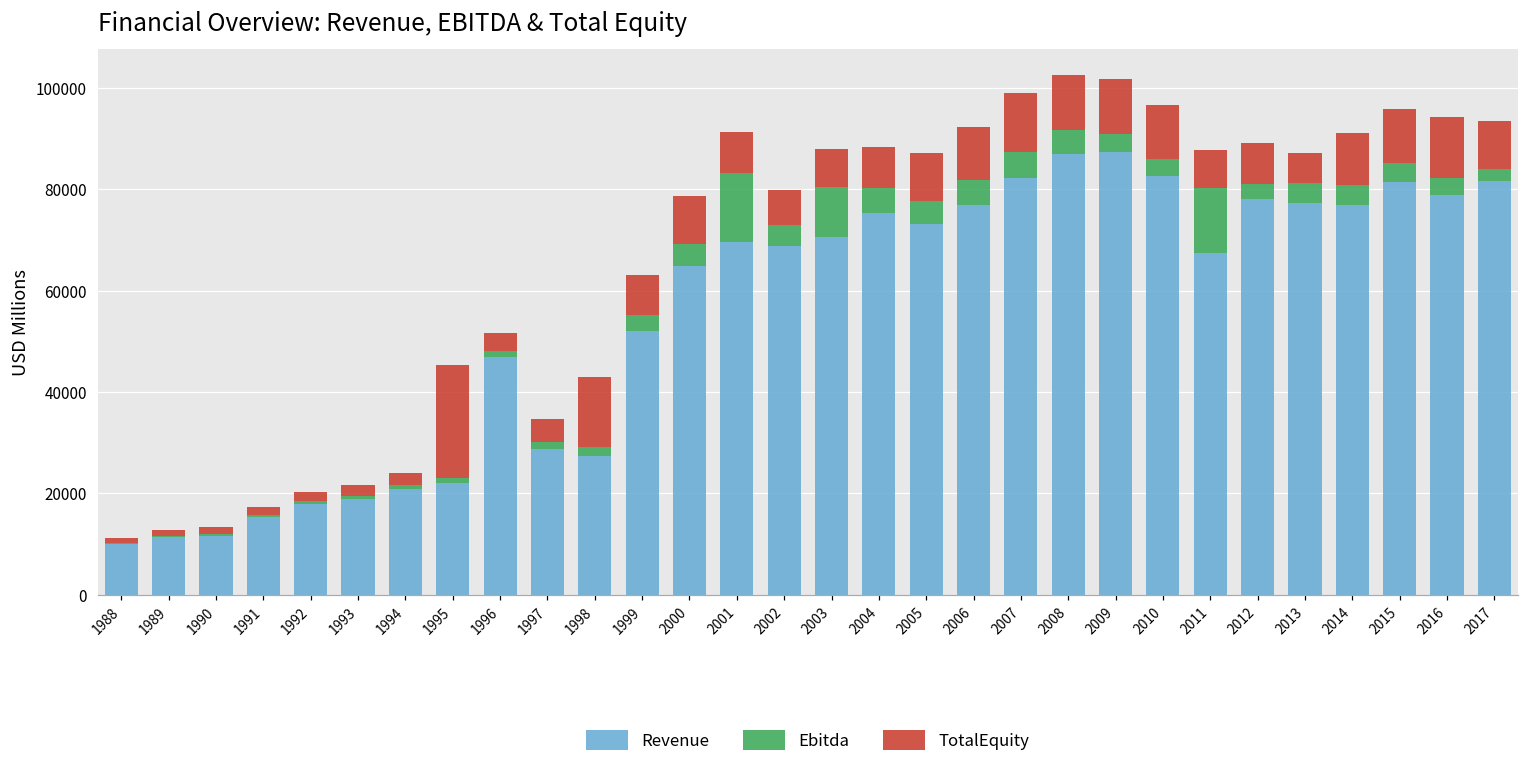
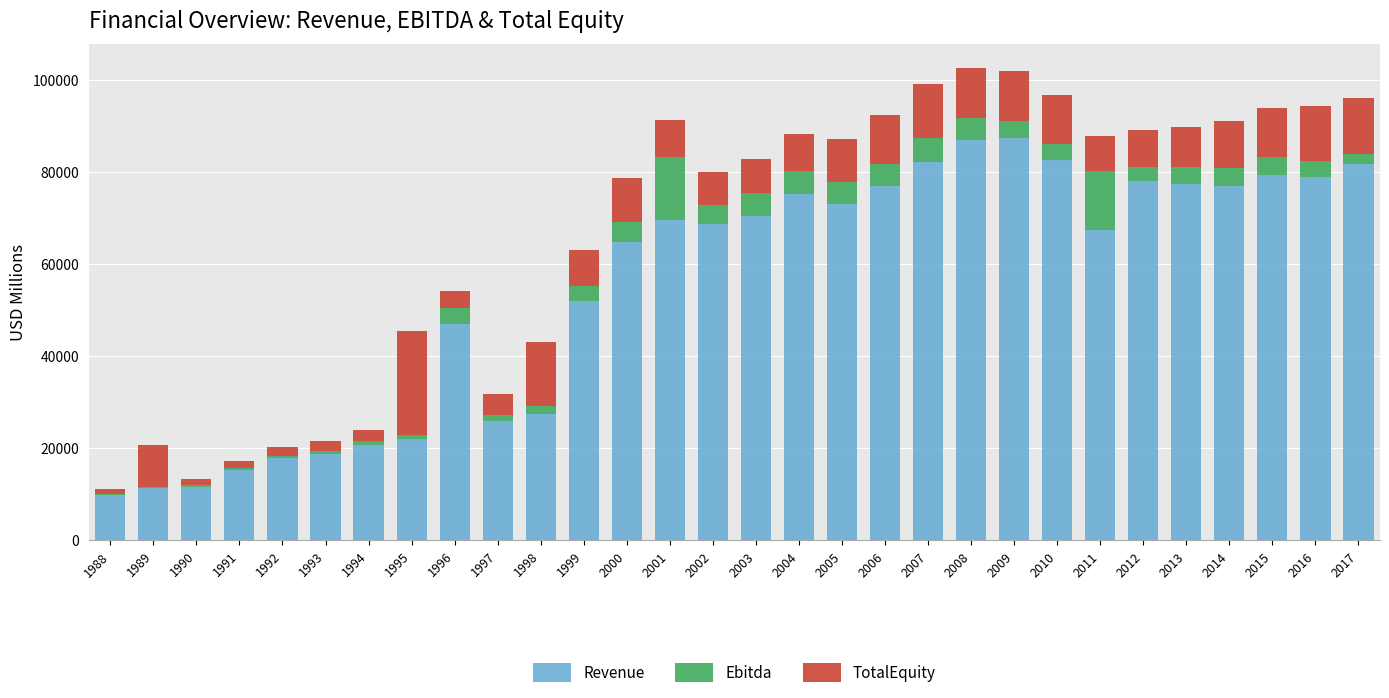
TotalEquity, 1989: 1000 -> 9000
Ebitda, 1996: 1000 -> 4000
Revenue, 1997: 29000 -> 26000
Ebitda, 2003: 10000 -> 5000
TotalEquity, 2013: 6000 -> 9000
Revenue, 2015: 81000 -> 79000
TotalEquity, 2017: 9000 -> 12000
